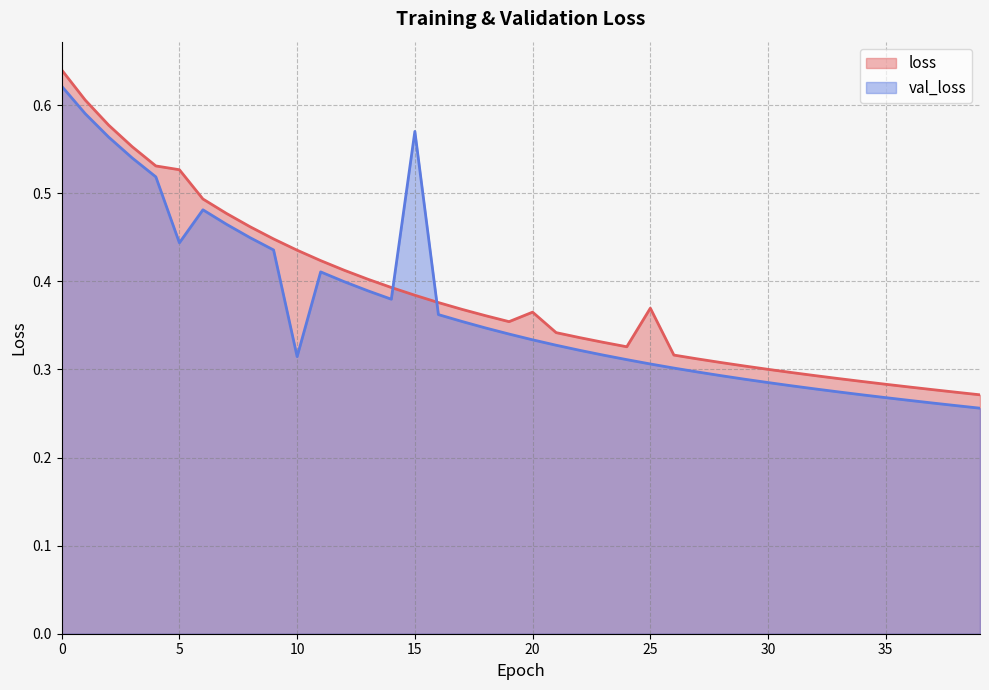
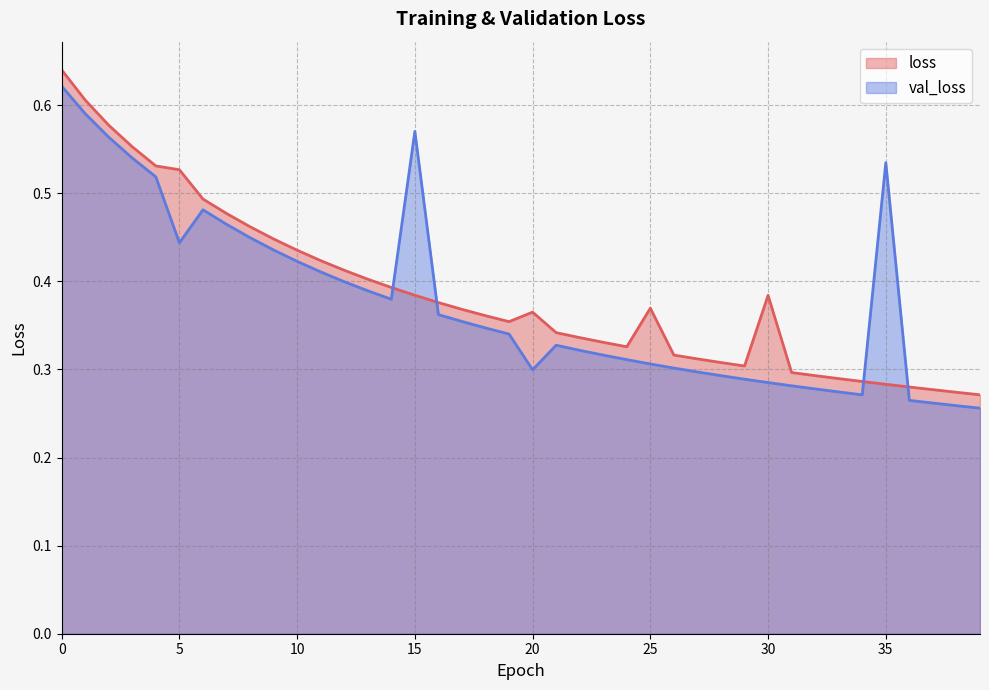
val_loss, 10: 0.31 -> 0.42
val_loss, 20: 0.33 -> 0.30
loss, 30: 0.30 -> 0.38
val_loss, 35: 0.27 -> 0.53
